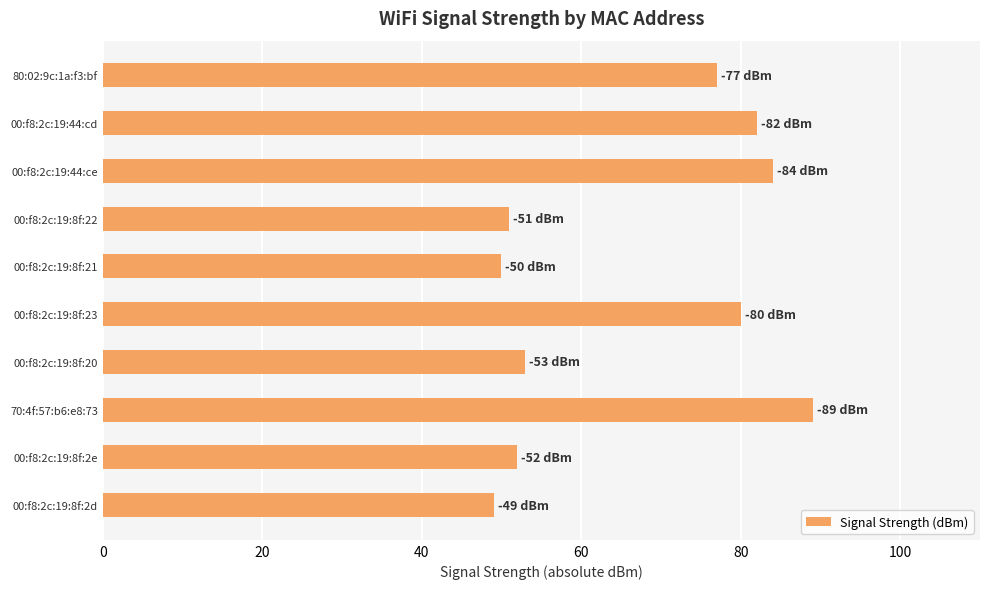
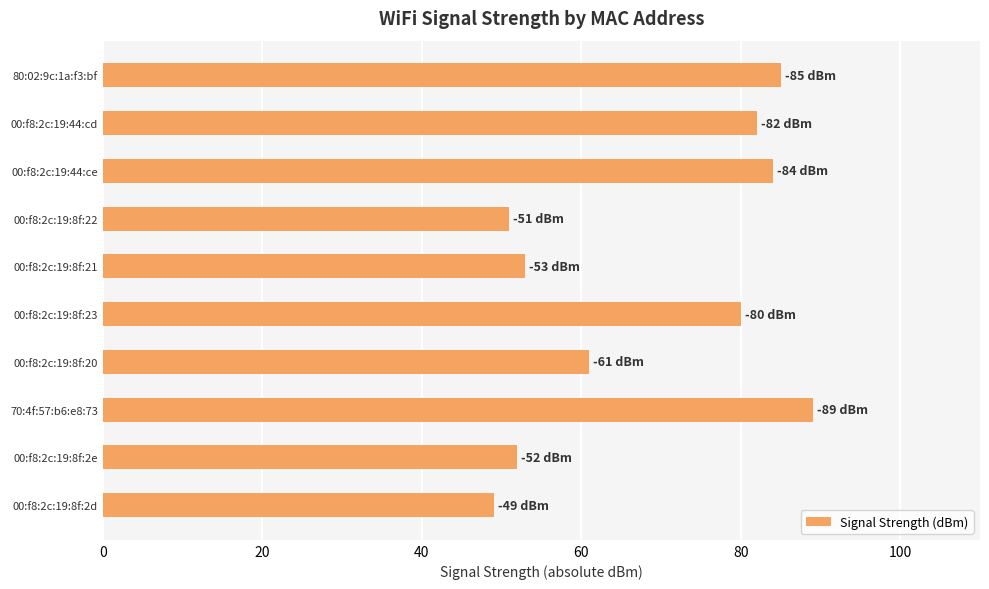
80:02:9c:1a:f3:bf: -77 -> -85
00:f8:2c:19:8f:21: -50 -> -53
00:f8:2c:19:8f:20: -53 -> -61
